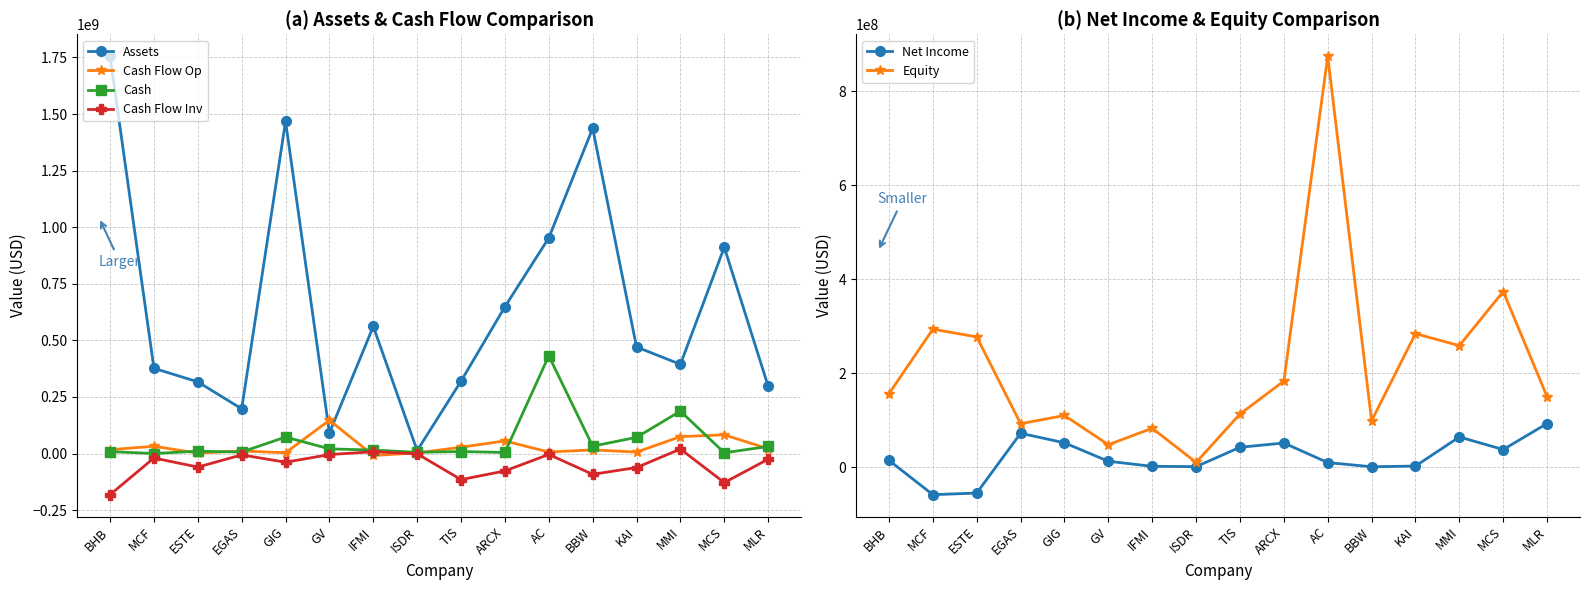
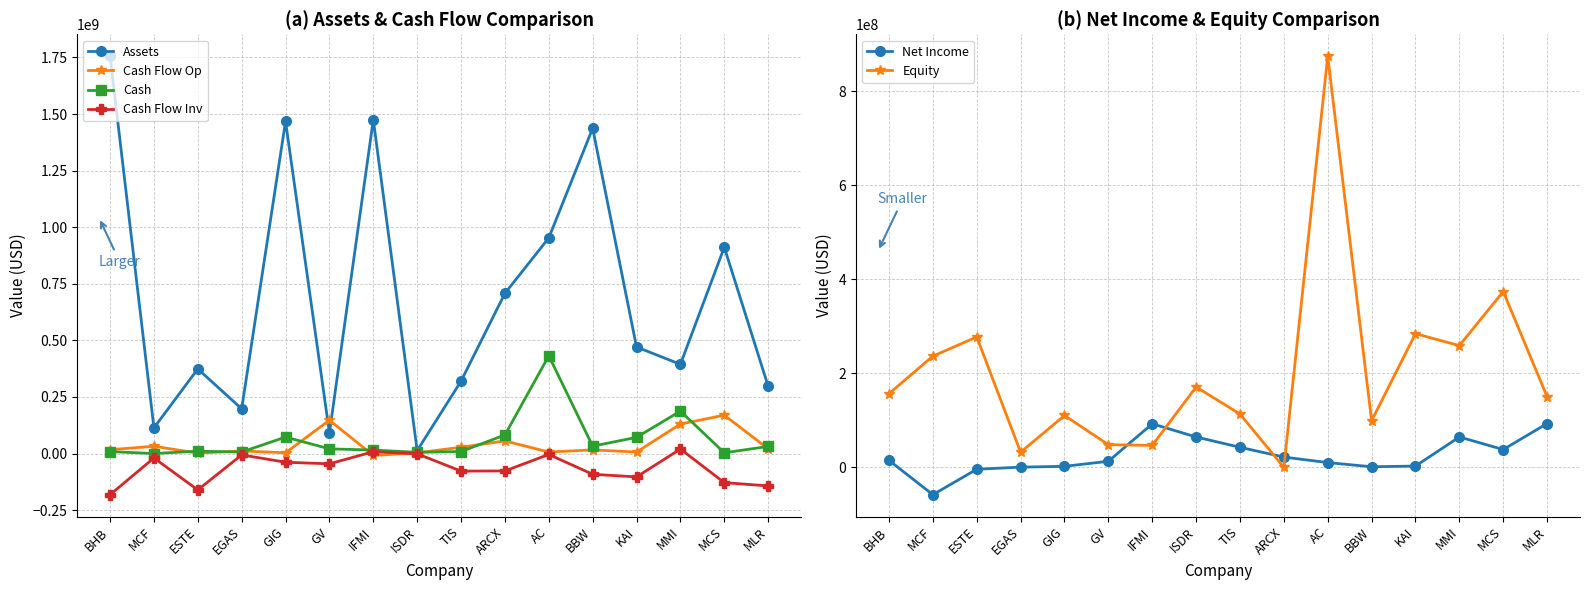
(a) Assets & Cash Flow Comparison, Assets, MCF: 380000000 -> 110000000
(a) Assets & Cash Flow Comparison, Assets, ESTE: 320000000 -> 370000000
(a) Assets & Cash Flow Comparison, Cash Flow Inv, ESTE: -60000000 -> -160000000
(a) Assets & Cash Flow Comparison, Cash Flow Inv, GV: 0 -> -50000000
(a) Assets & Cash Flow Comparison, Assets, IFMI: 560000000 -> 1470000000
(a) Assets & Cash Flow Comparison, Cash Flow Inv, TIS: -120000000 -> -80000000
(a) Assets & Cash Flow Comparison, Assets, ARCX: 650000000 -> 710000000
(a) Assets & Cash Flow Comparison, Cash, ARCX: 0 -> 80000000
(a) Assets & Cash Flow Comparison, Cash Flow Inv, KAI: -60000000 -> -100000000
(a) Assets & Cash Flow Comparison, Cash Flow Op, MMI: 70000000 -> 130000000
(a) Assets & Cash Flow Comparison, Cash Flow Op, MCS: 80000000 -> 170000000
(a) Assets & Cash Flow Comparison, Cash Flow Inv, MLR: -30000000 -> -140000000
(b) Net Income & Equity Comparison, Equity, MCF: 290000000 -> 240000000
(b) Net Income & Equity Comparison, Net Income, ESTE: -50000000 -> 0
(b) Net Income & Equity Comparison, Net Income, EGAS: 70000000 -> 0
(b) Net Income & Equity Comparison, Equity, EGAS: 90000000 -> 30000000
(b) Net Income & Equity Comparison, Net Income, GIG: 50000000 -> 0
(b) Net Income & Equity Comparison, Net Income, IFMI: 0 -> 90000000
(b) Net Income & Equity Comparison, Equity, IFMI: 80000000 -> 50000000
(b) Net Income & Equity Comparison, Net Income, ISDR: 0 -> 60000000
(b) Net Income & Equity Comparison, Equity, ISDR: 10000000 -> 170000000
(b) Net Income & Equity Comparison, Net Income, ARCX: 50000000 -> 20000000
(b) Net Income & Equity Comparison, Equity, ARCX: 180000000 -> 0
